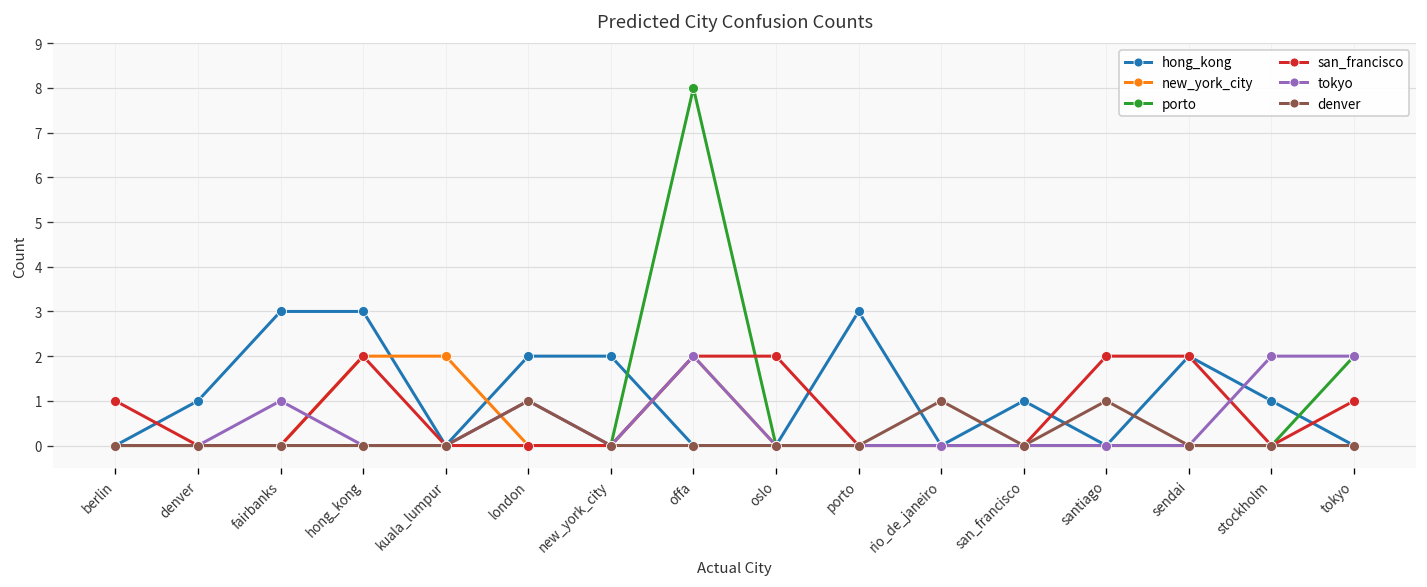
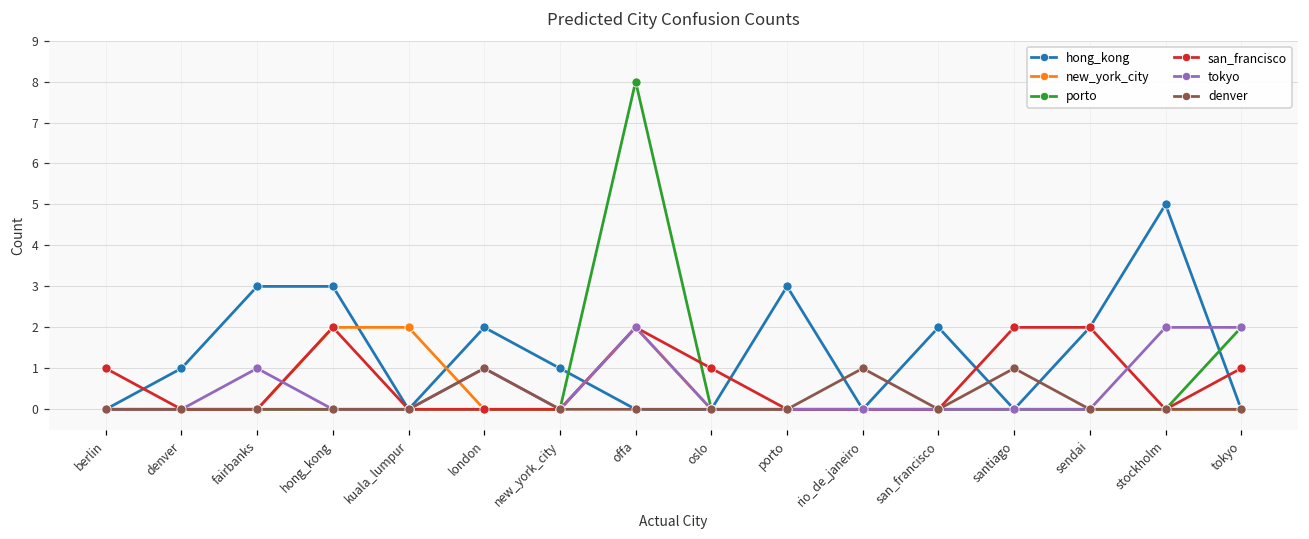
hong_kong, new_york_city: 2 -> 1
san_francisco, oslo: 2 -> 1
hong_kong, san_francisco: 1 -> 2
hong_kong, stockholm: 1 -> 5
